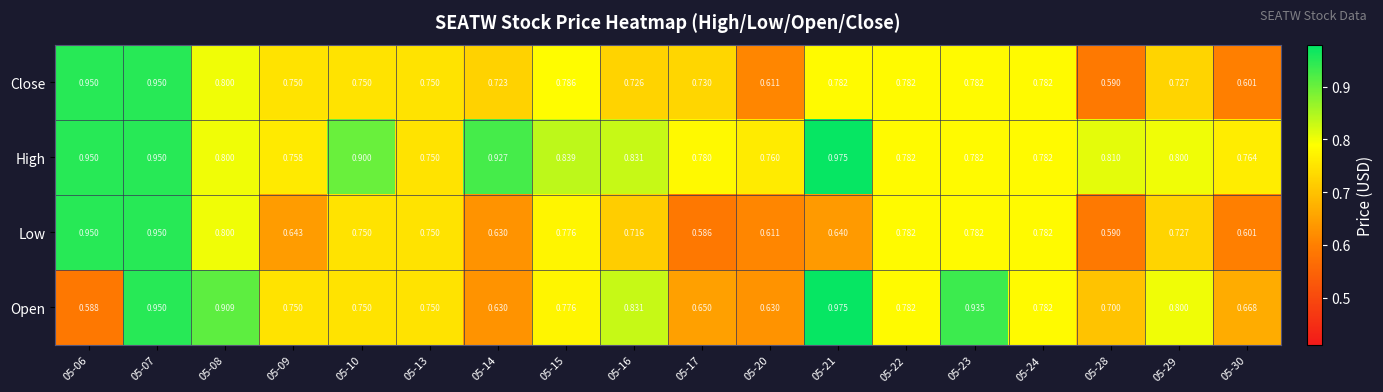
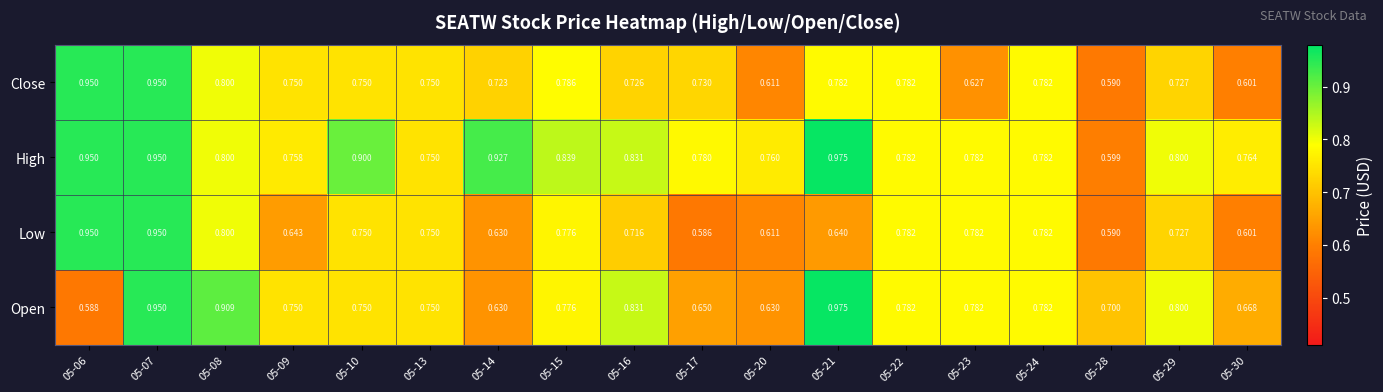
Close, 05-23: 0.782 -> 0.627
High, 05-28: 0.810 -> 0.599
Open, 05-23: 0.935 -> 0.782
